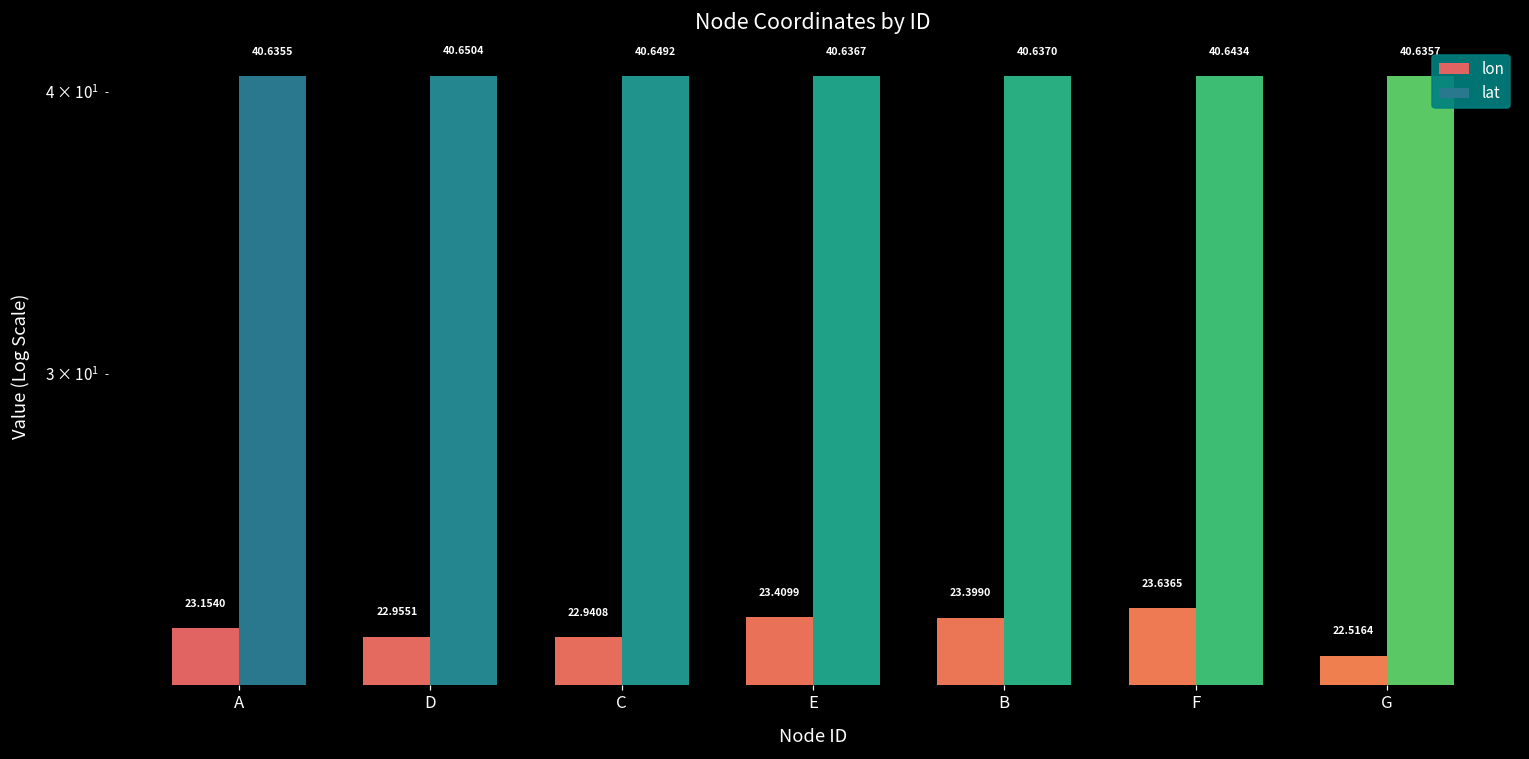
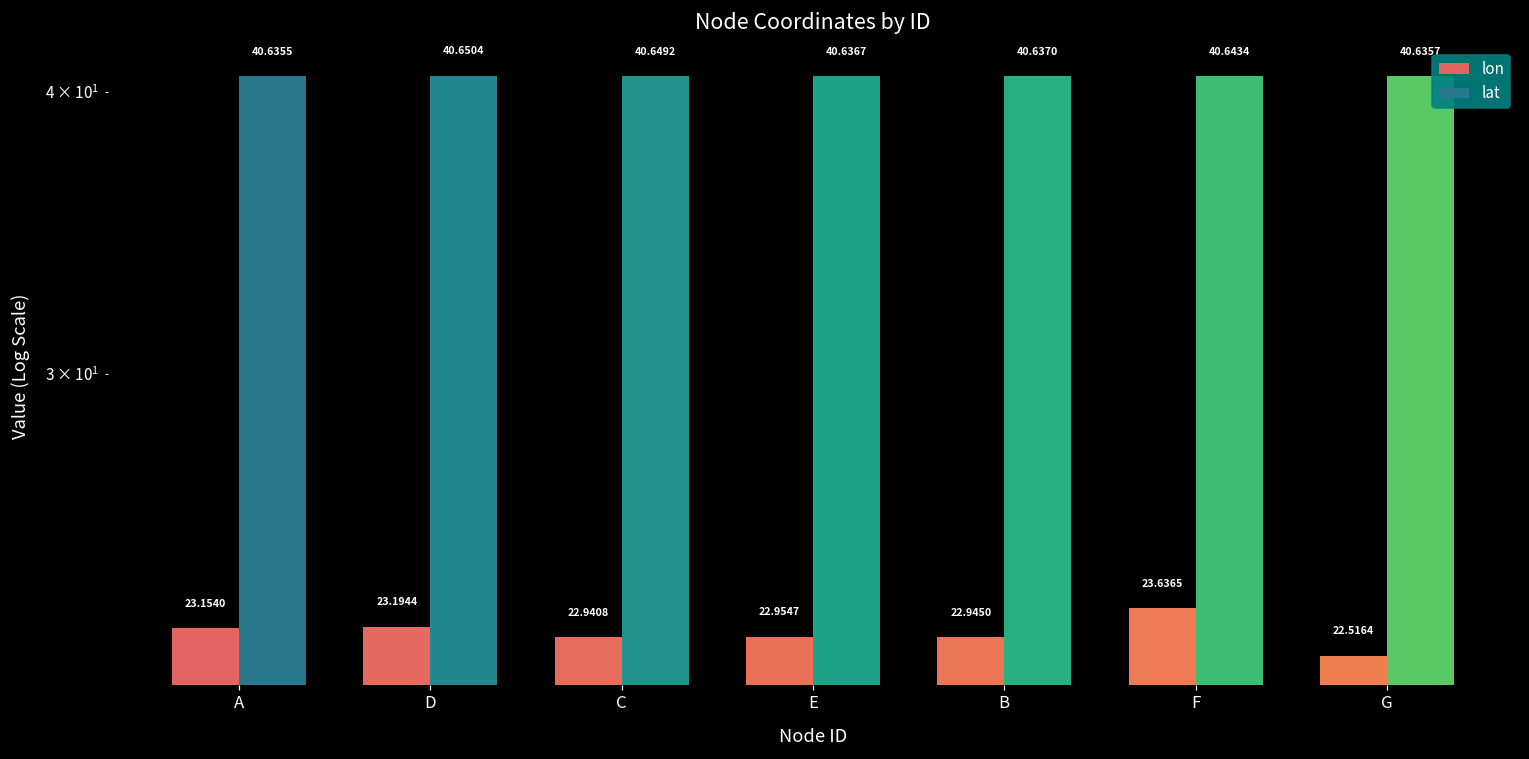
lon, D: 22.9551 -> 23.1944
lon, E: 23.4099 -> 22.9547
lon, B: 23.3990 -> 22.9450
